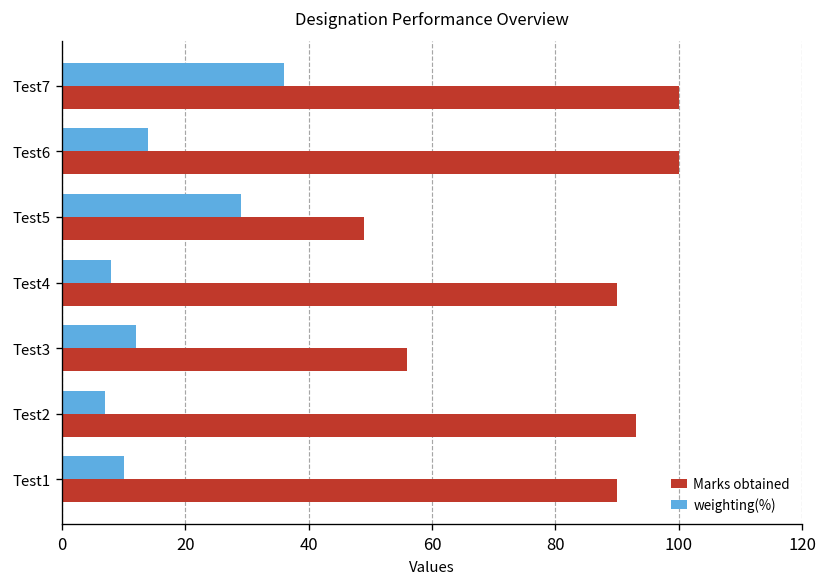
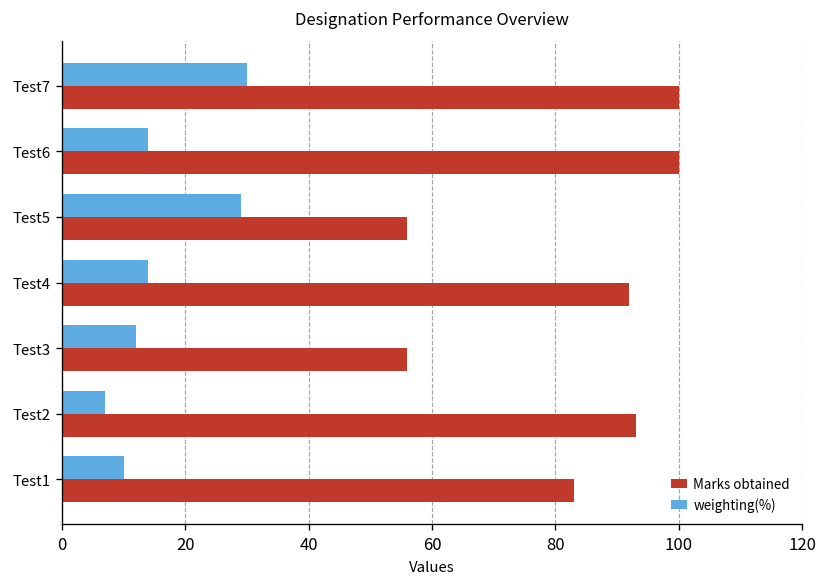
weighting(%), Test7: 36 -> 30
Marks obtained, Test5: 49 -> 56
weighting(%), Test4: 8 -> 14
Marks obtained, Test4: 90 -> 92
Marks obtained, Test1: 90 -> 83
